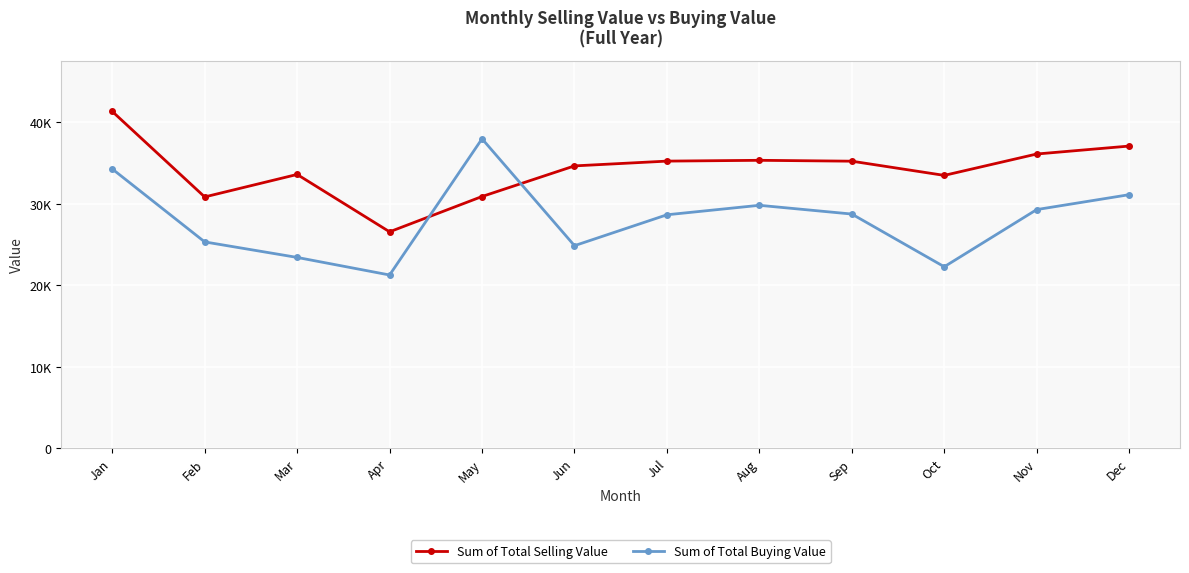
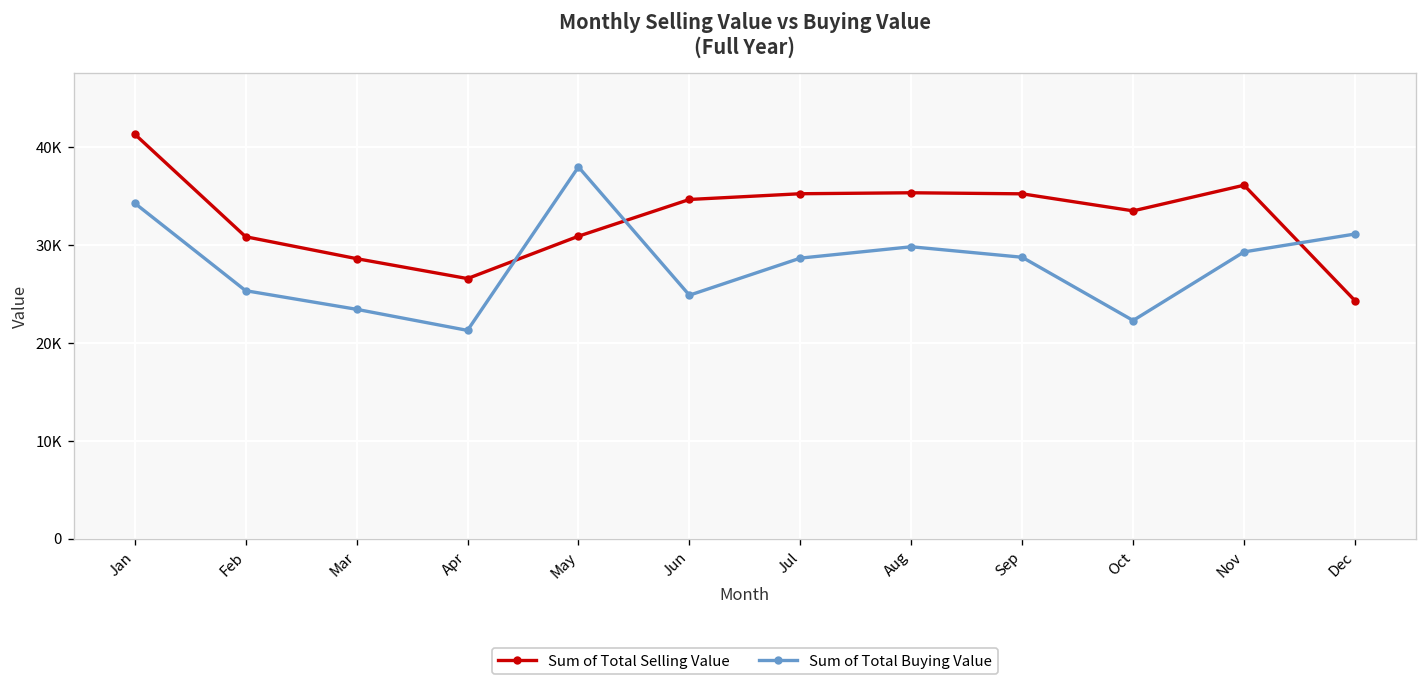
Sum of Total Selling Value, Mar: 34000 -> 29000
Sum of Total Selling Value, Dec: 37000 -> 24000
